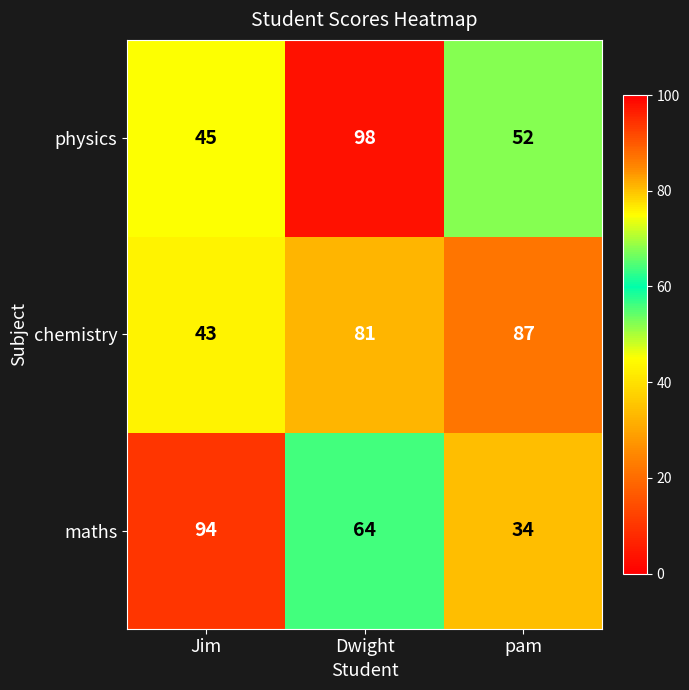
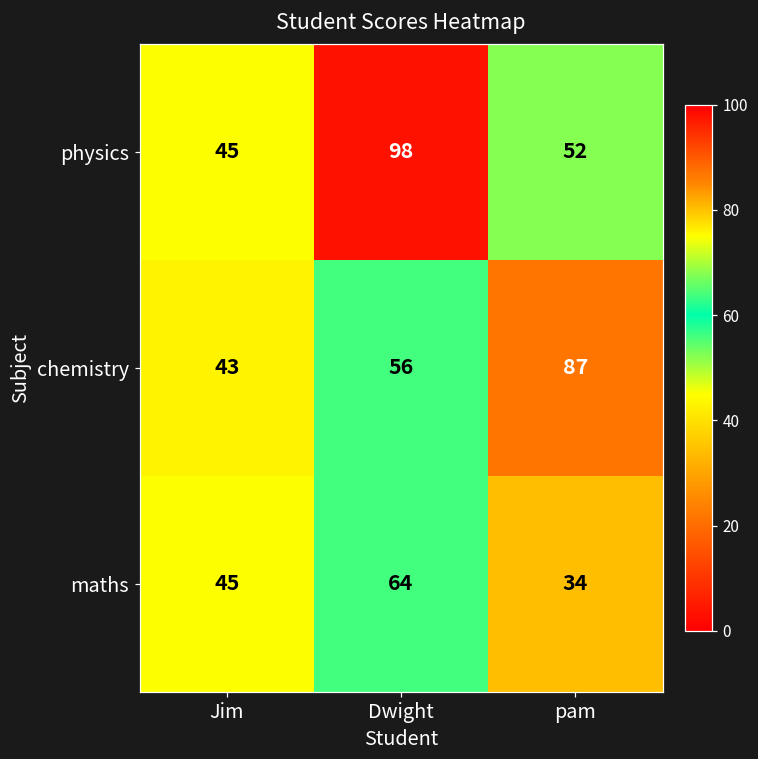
chemistry, Dwight: 81 -> 56
maths, Jim: 94 -> 45
